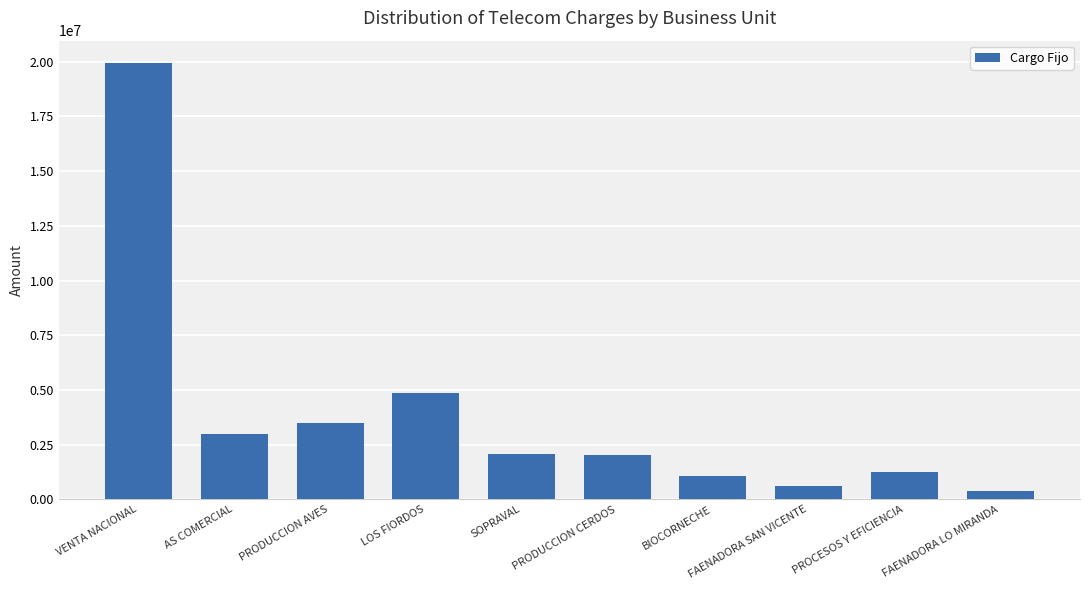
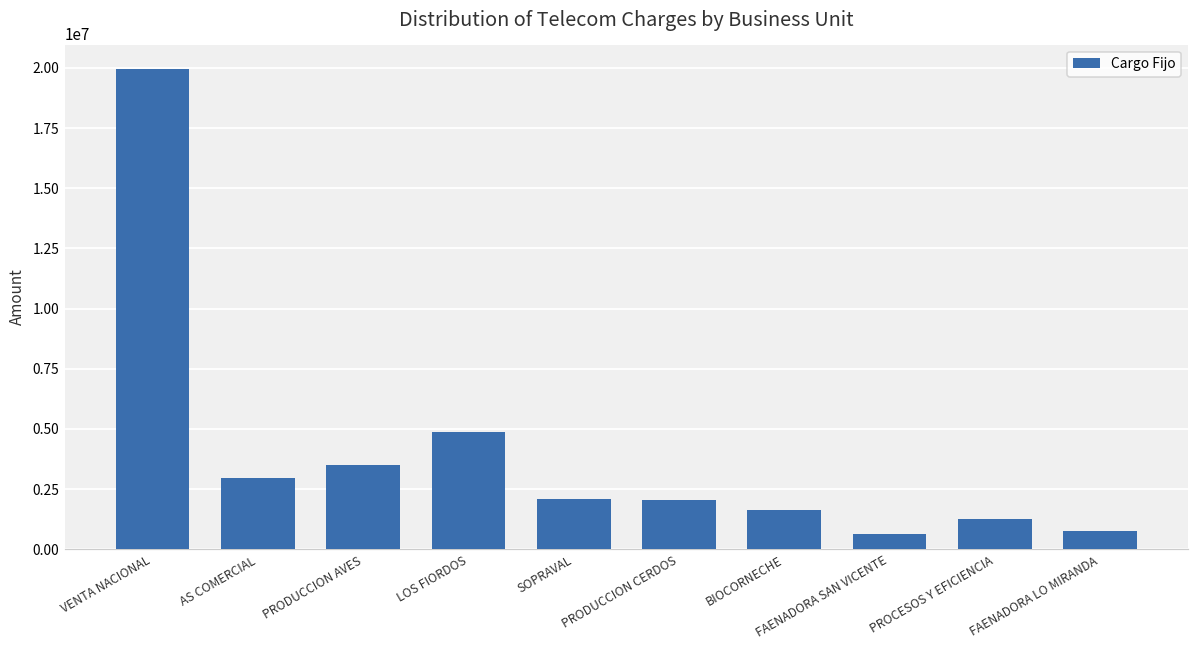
BIOCORNECHE: 1000000 -> 1600000
FAENADORA LO MIRANDA: 400000 -> 700000
